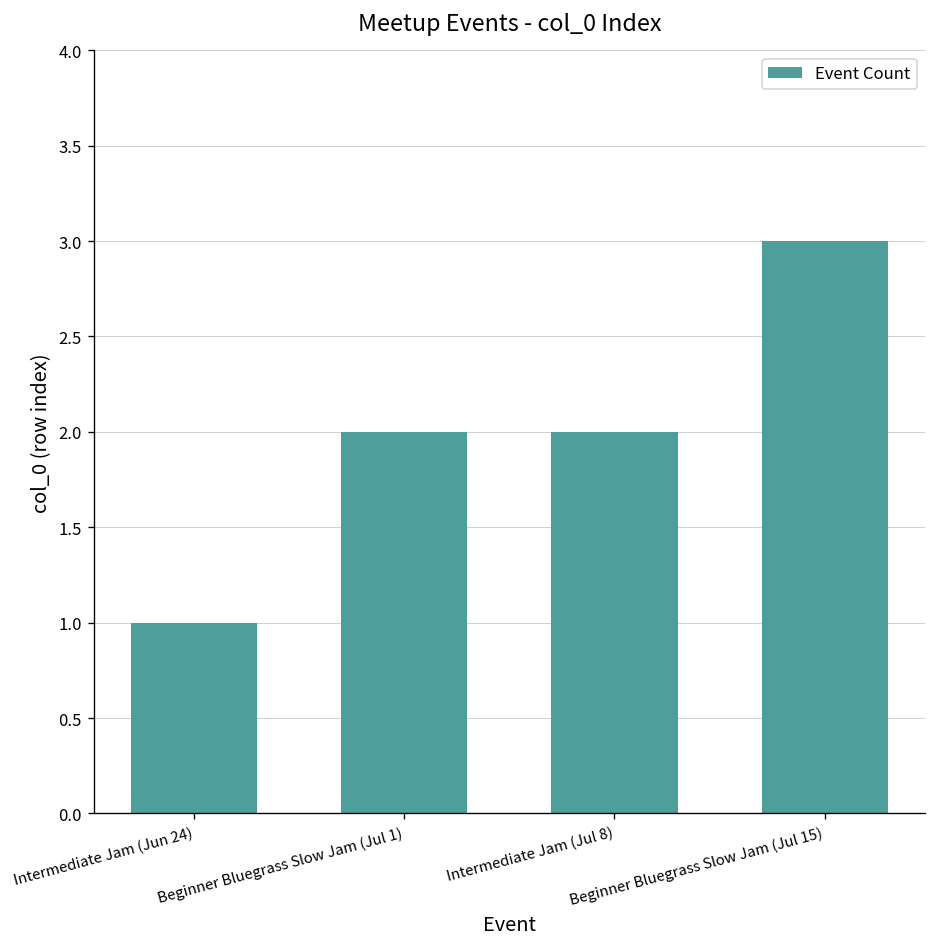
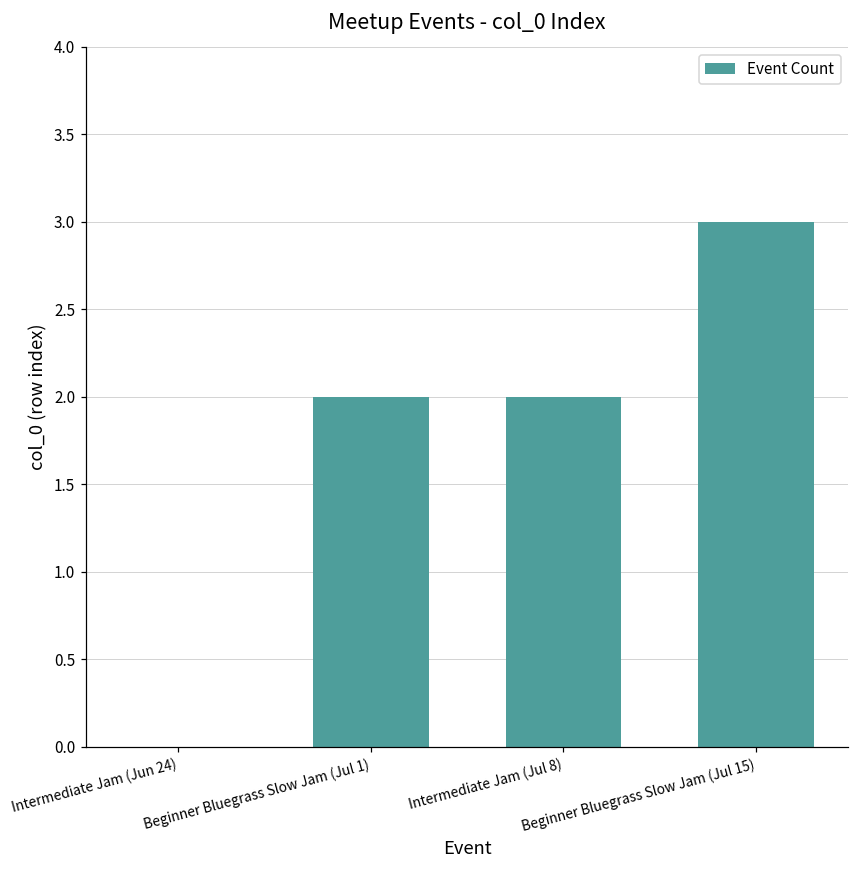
Intermediate Jam (Jun 24): 1 -> 0
